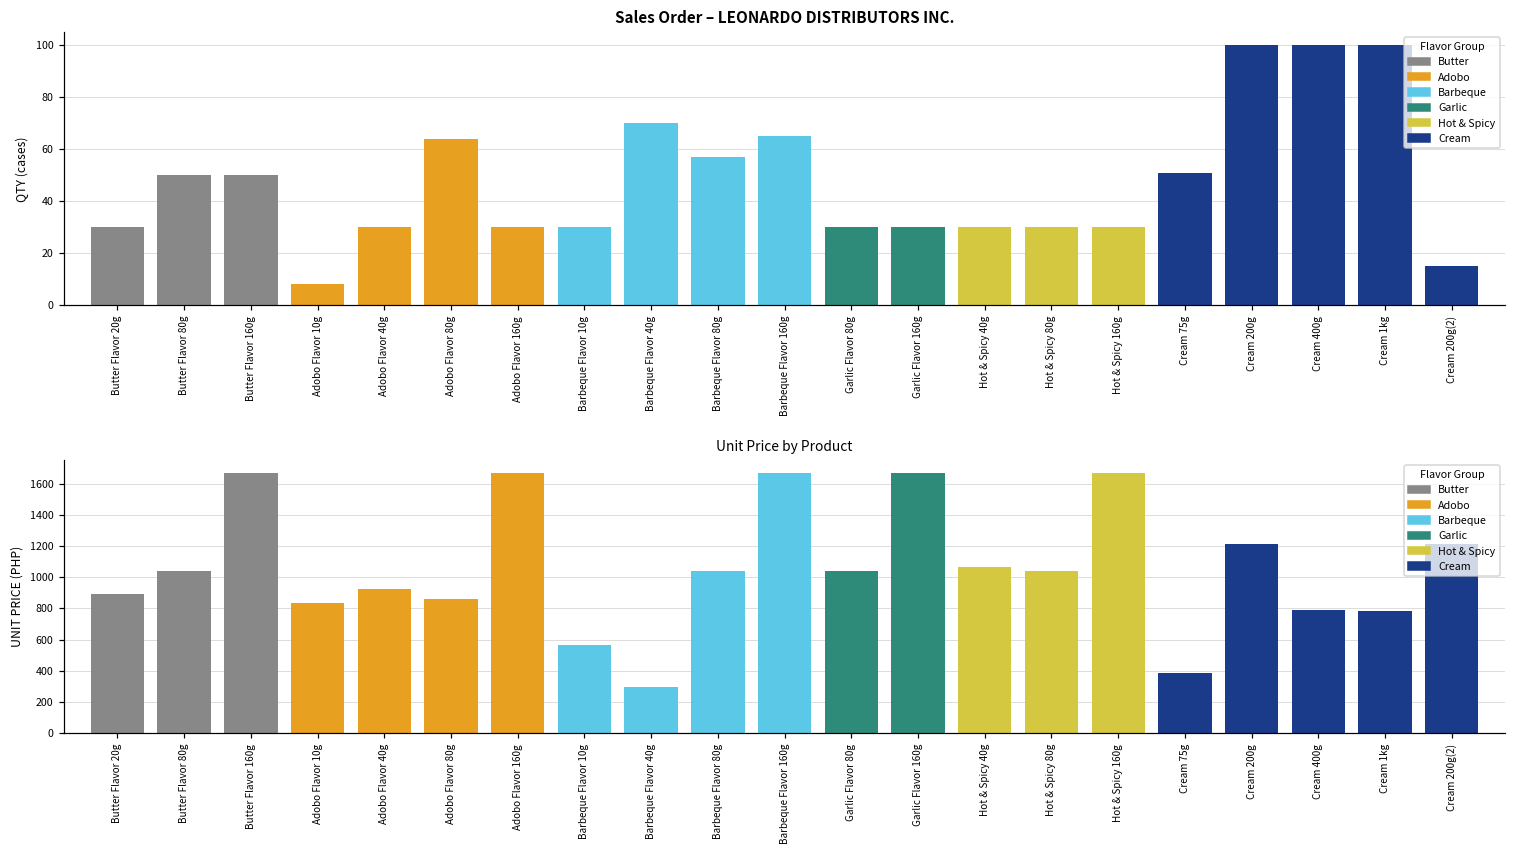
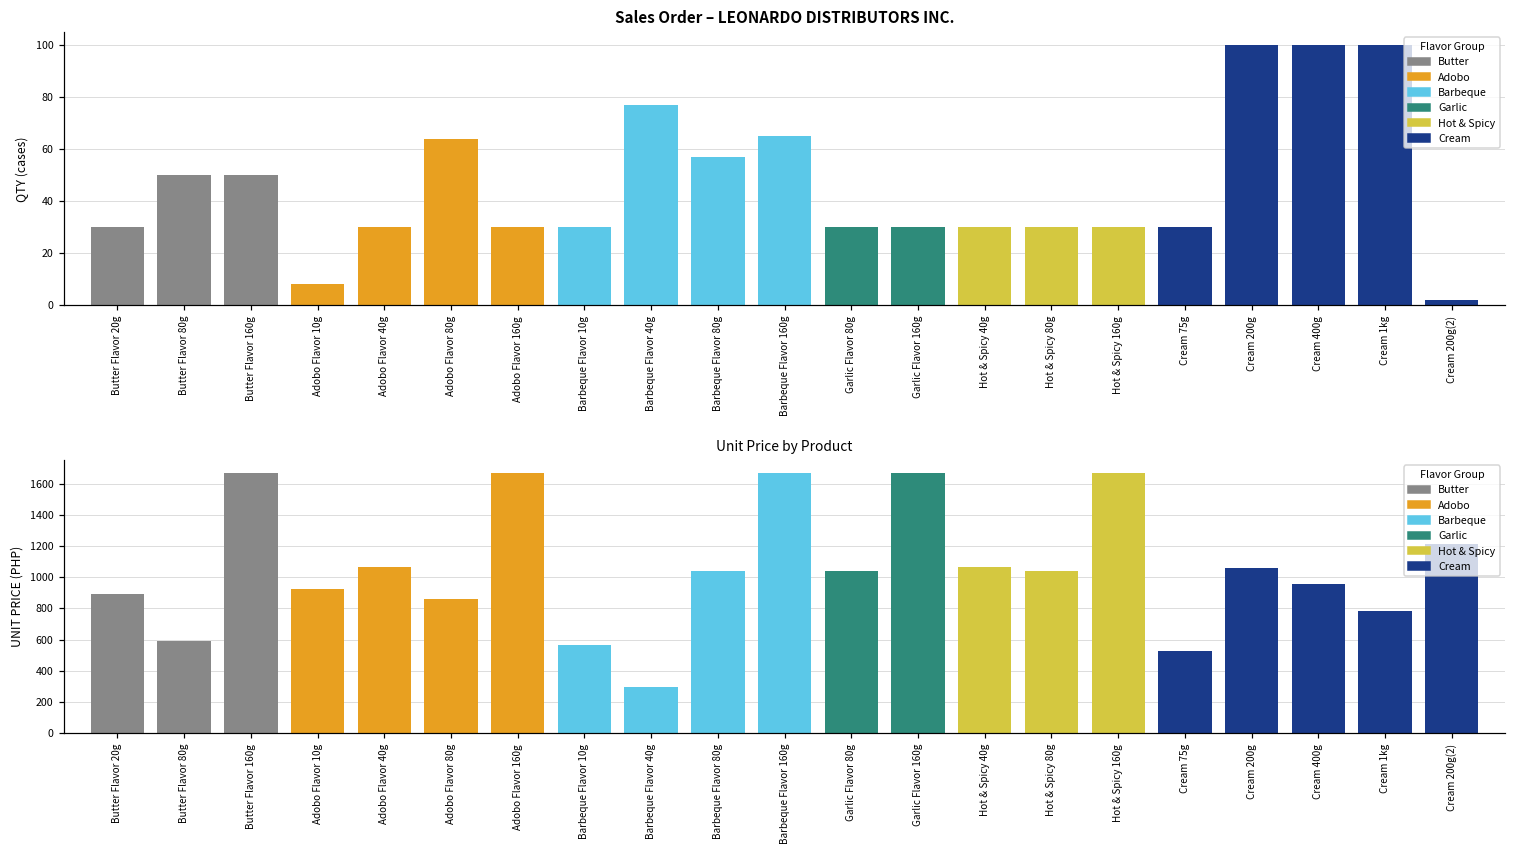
Sales Order – LEONARDO DISTRIBUTORS INC., Barbeque Flavor 40g: 70 -> 77
Sales Order – LEONARDO DISTRIBUTORS INC., Cream 75g: 51 -> 30
Sales Order – LEONARDO DISTRIBUTORS INC., Cream 200g(2): 15 -> 2
Unit Price by Product, Butter Flavor 80g: 1040 -> 590
Unit Price by Product, Adobo Flavor 10g: 840 -> 920
Unit Price by Product, Adobo Flavor 40g: 920 -> 1070
Unit Price by Product, Cream 75g: 380 -> 530
Unit Price by Product, Cream 200g: 1210 -> 1060
Unit Price by Product, Cream 400g: 790 -> 960
